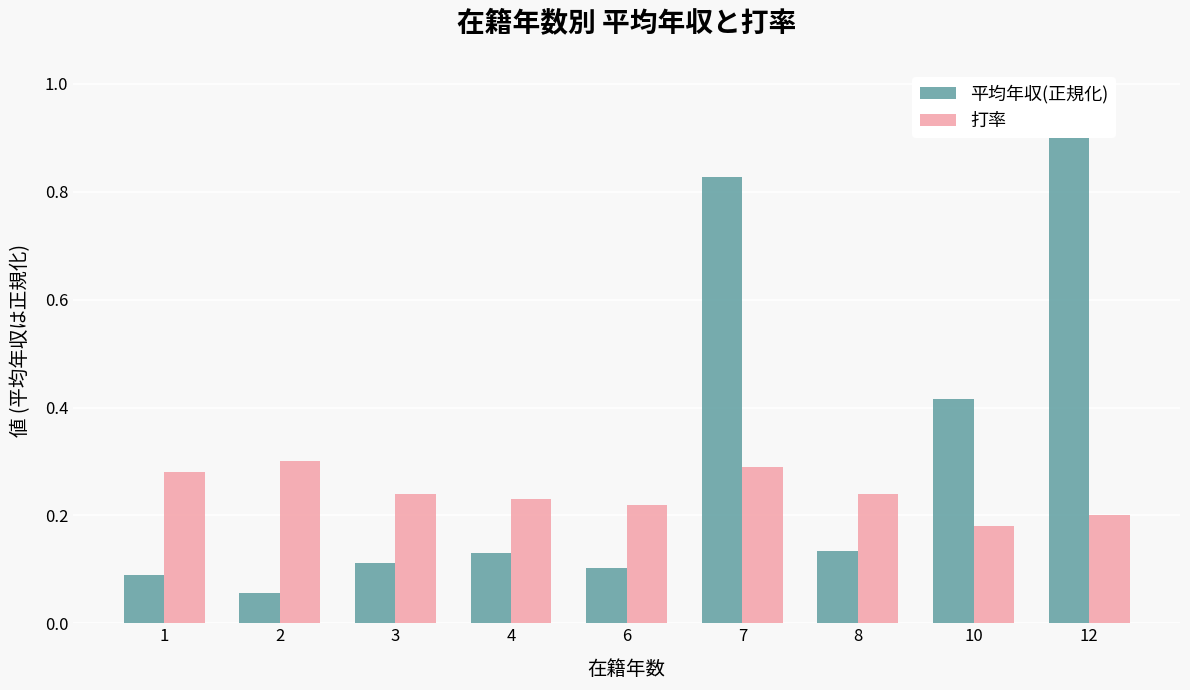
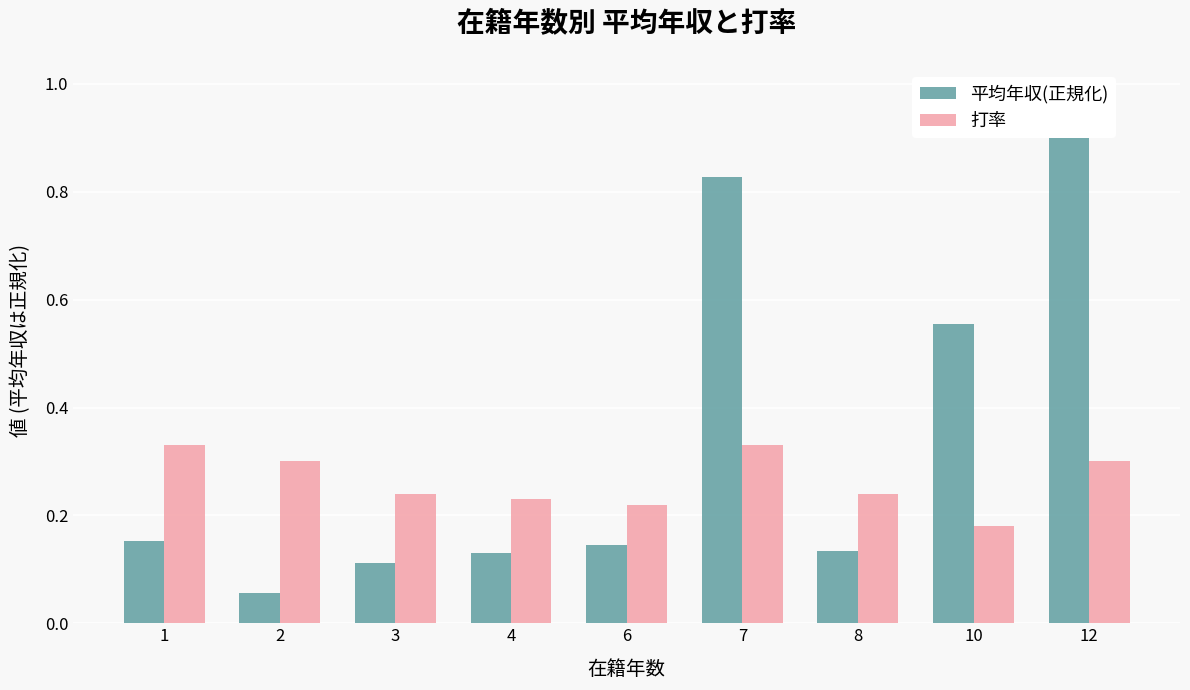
平均年収(正規化), 1: 0.09 -> 0.15
打率, 1: 0.28 -> 0.33
平均年収(正規化), 6: 0.10 -> 0.14
打率, 7: 0.29 -> 0.33
平均年収(正規化), 10: 0.42 -> 0.56
打率, 12: 0.2 -> 0.3
